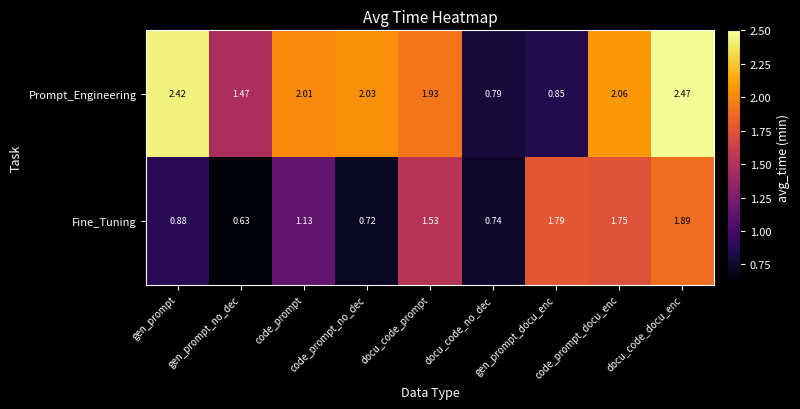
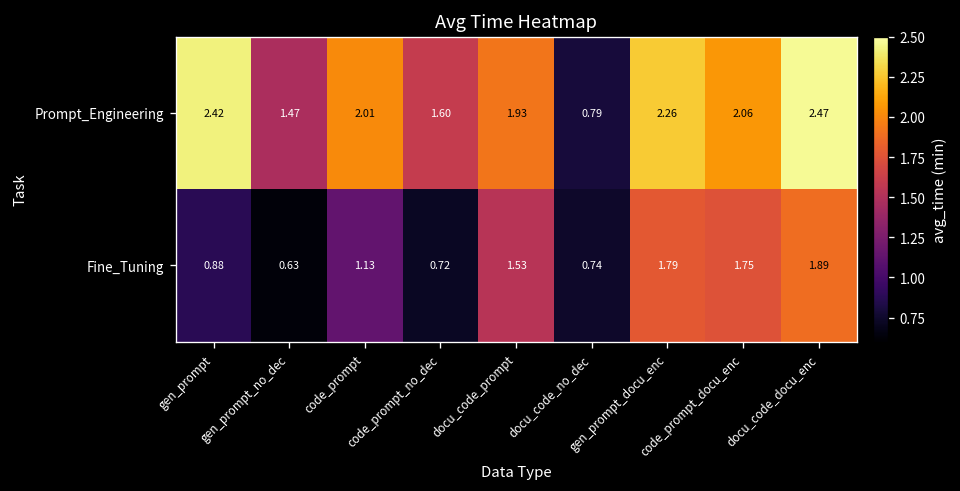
Prompt_Engineering, code_prompt_no_dec: 2.03 -> 1.60
Prompt_Engineering, gen_prompt_docu_enc: 0.85 -> 2.26
